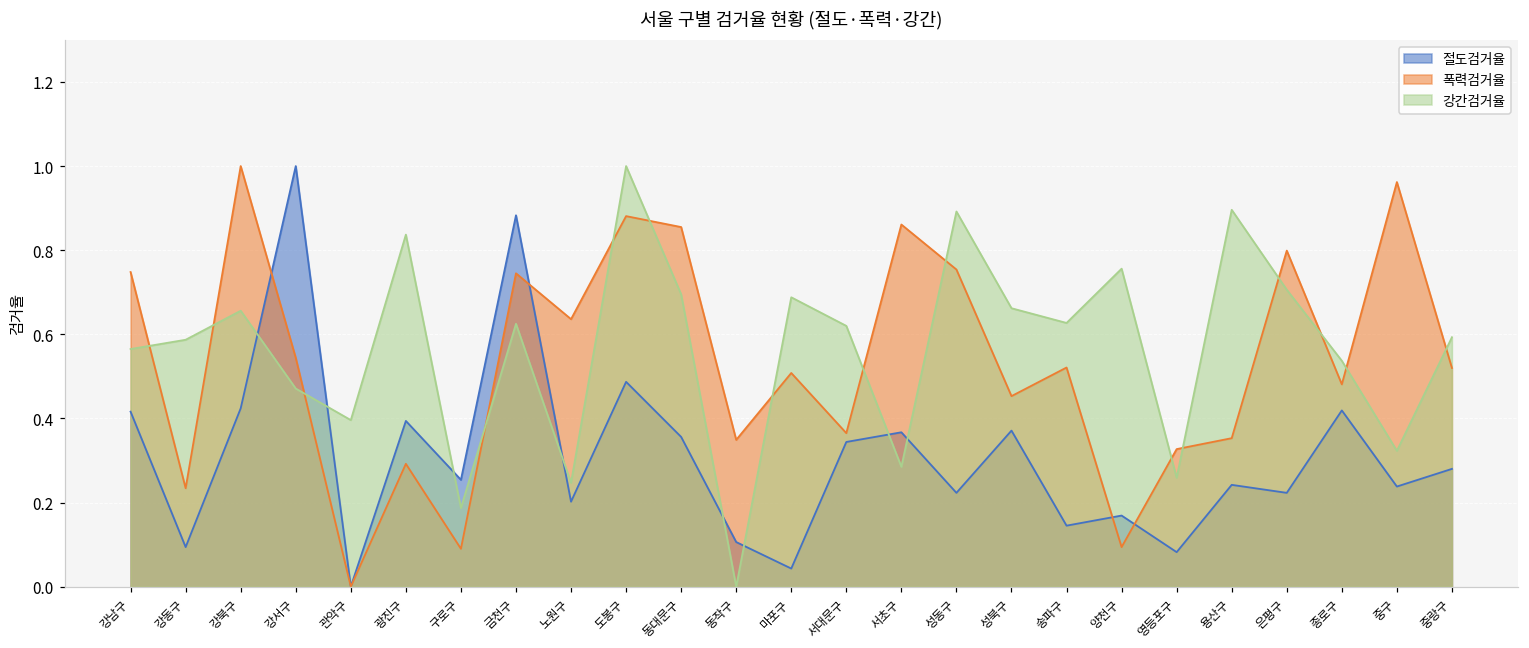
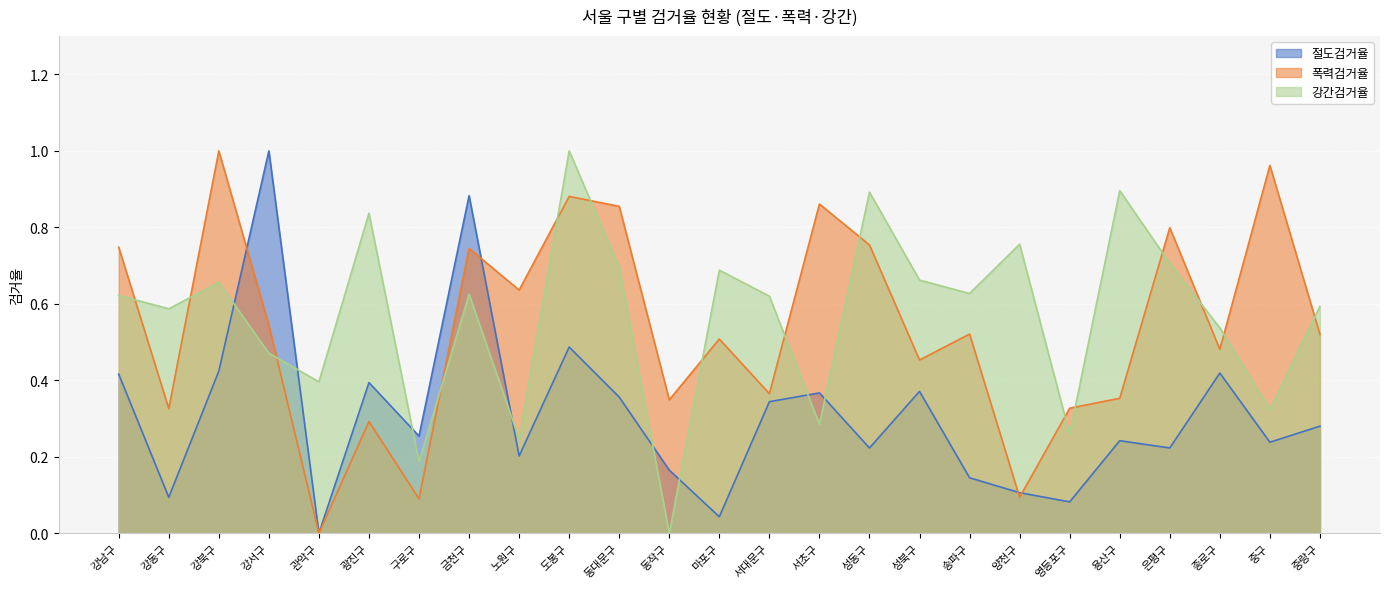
강간검거율, 강남구: 0.57 -> 0.62
폭력검거율, 강동구: 0.23 -> 0.33
절도검거율, 동작구: 0.11 -> 0.17
절도검거율, 양천구: 0.17 -> 0.11
